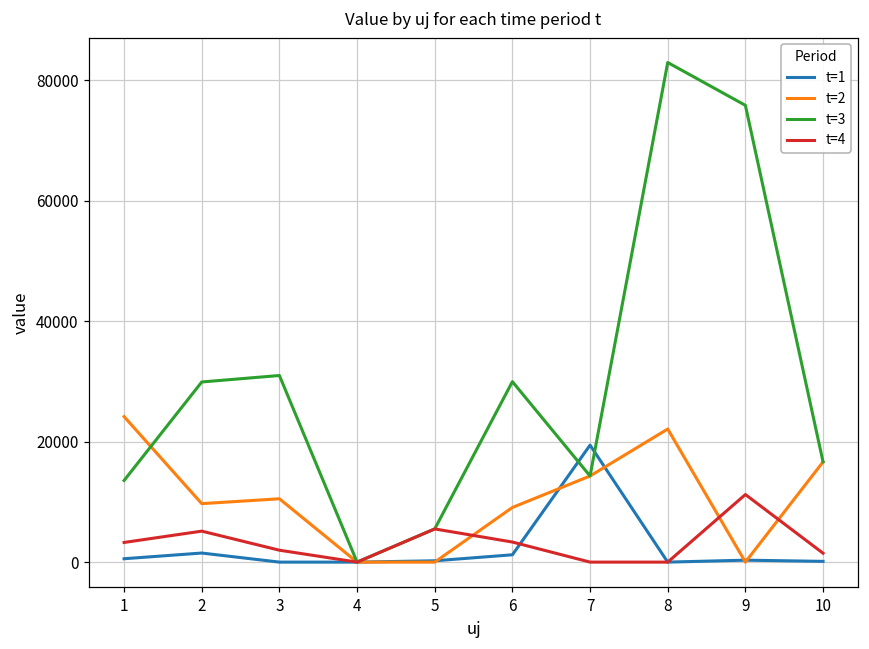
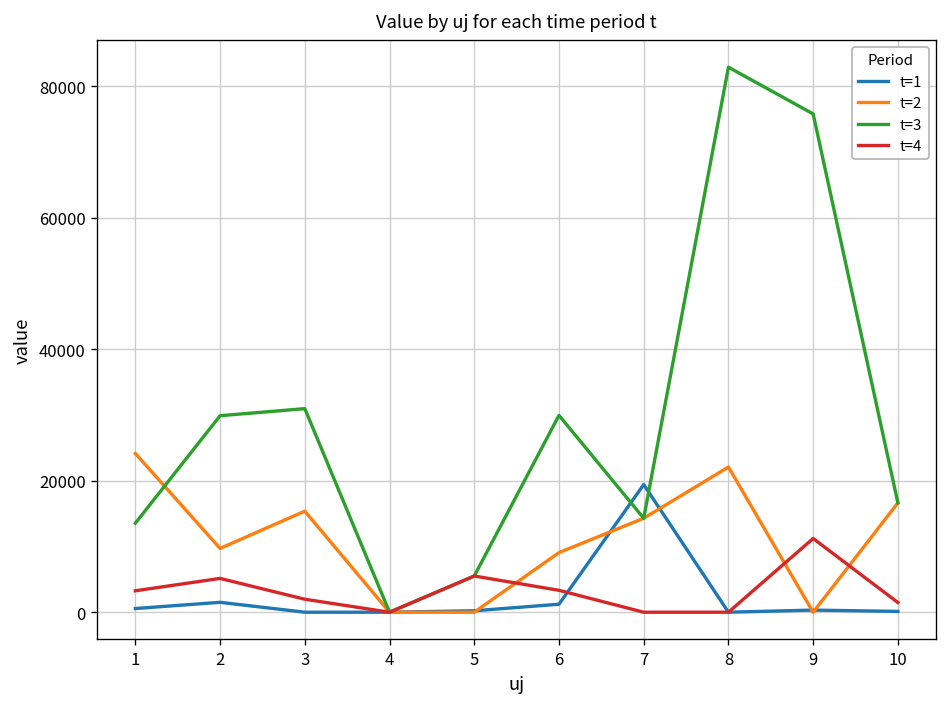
t=2, 3: 11000 -> 15000
